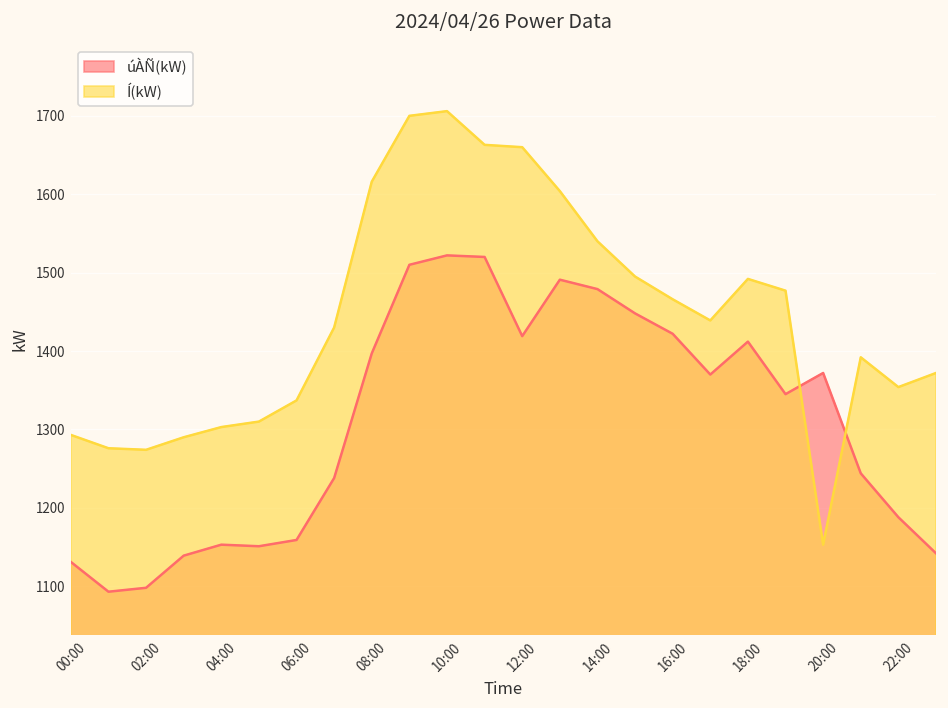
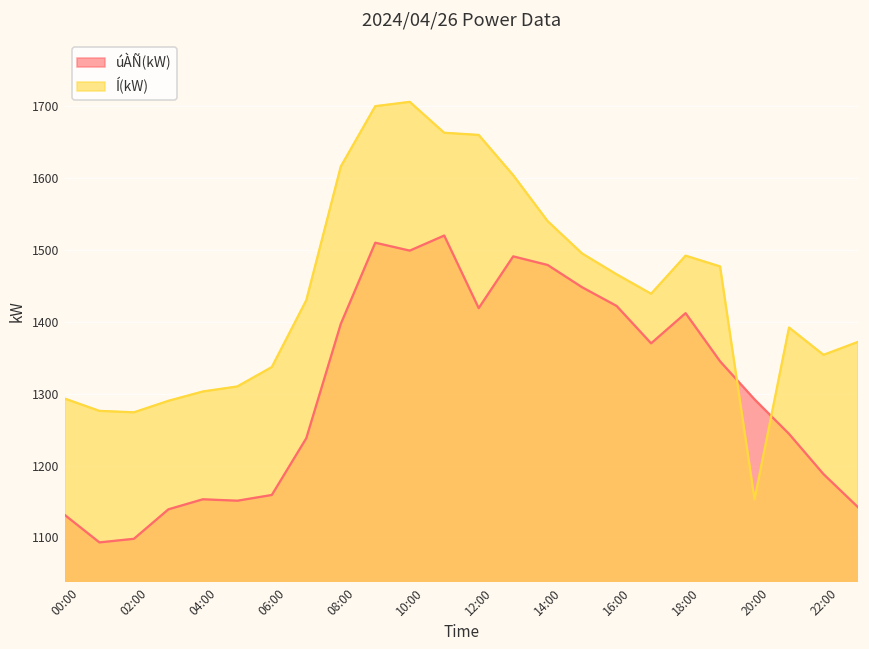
úÀÑ(kW), 10:00: 1520 -> 1500
úÀÑ(kW), 20:00: 1370 -> 1290
